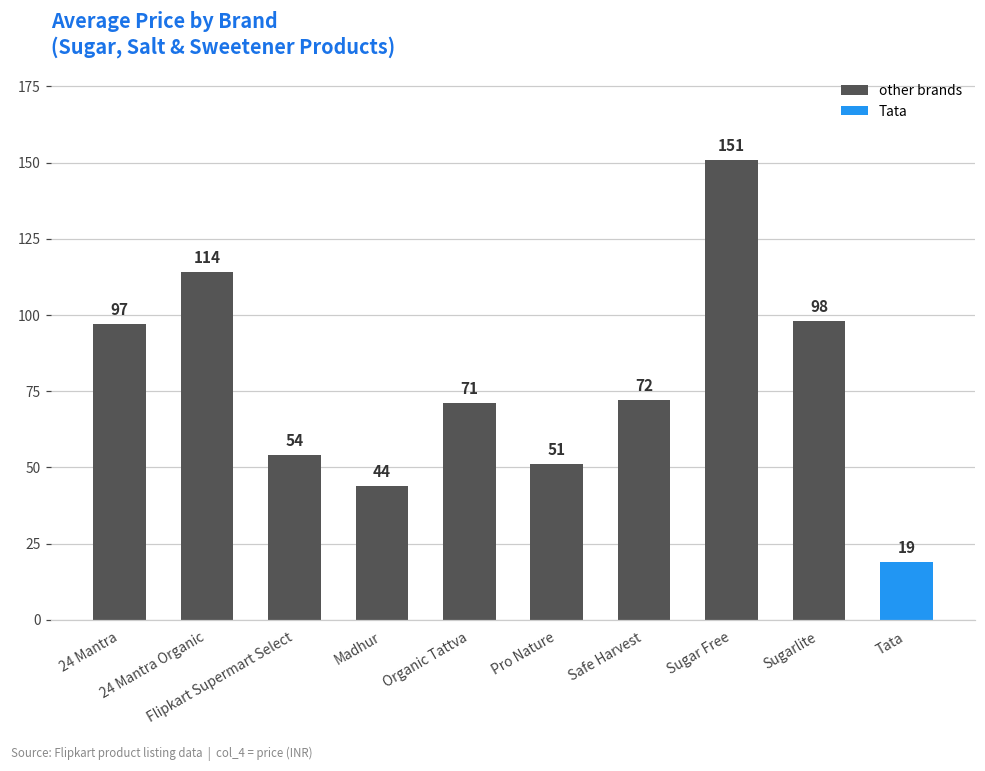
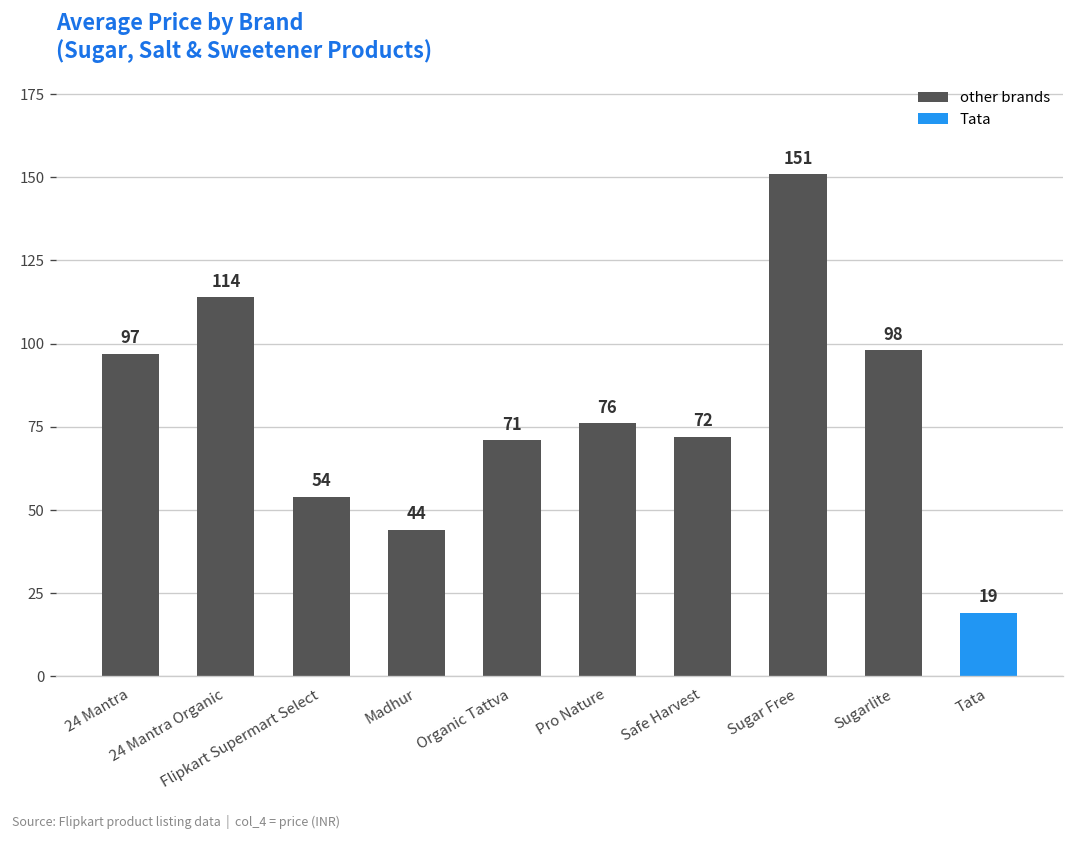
Pro Nature: 51 -> 76
